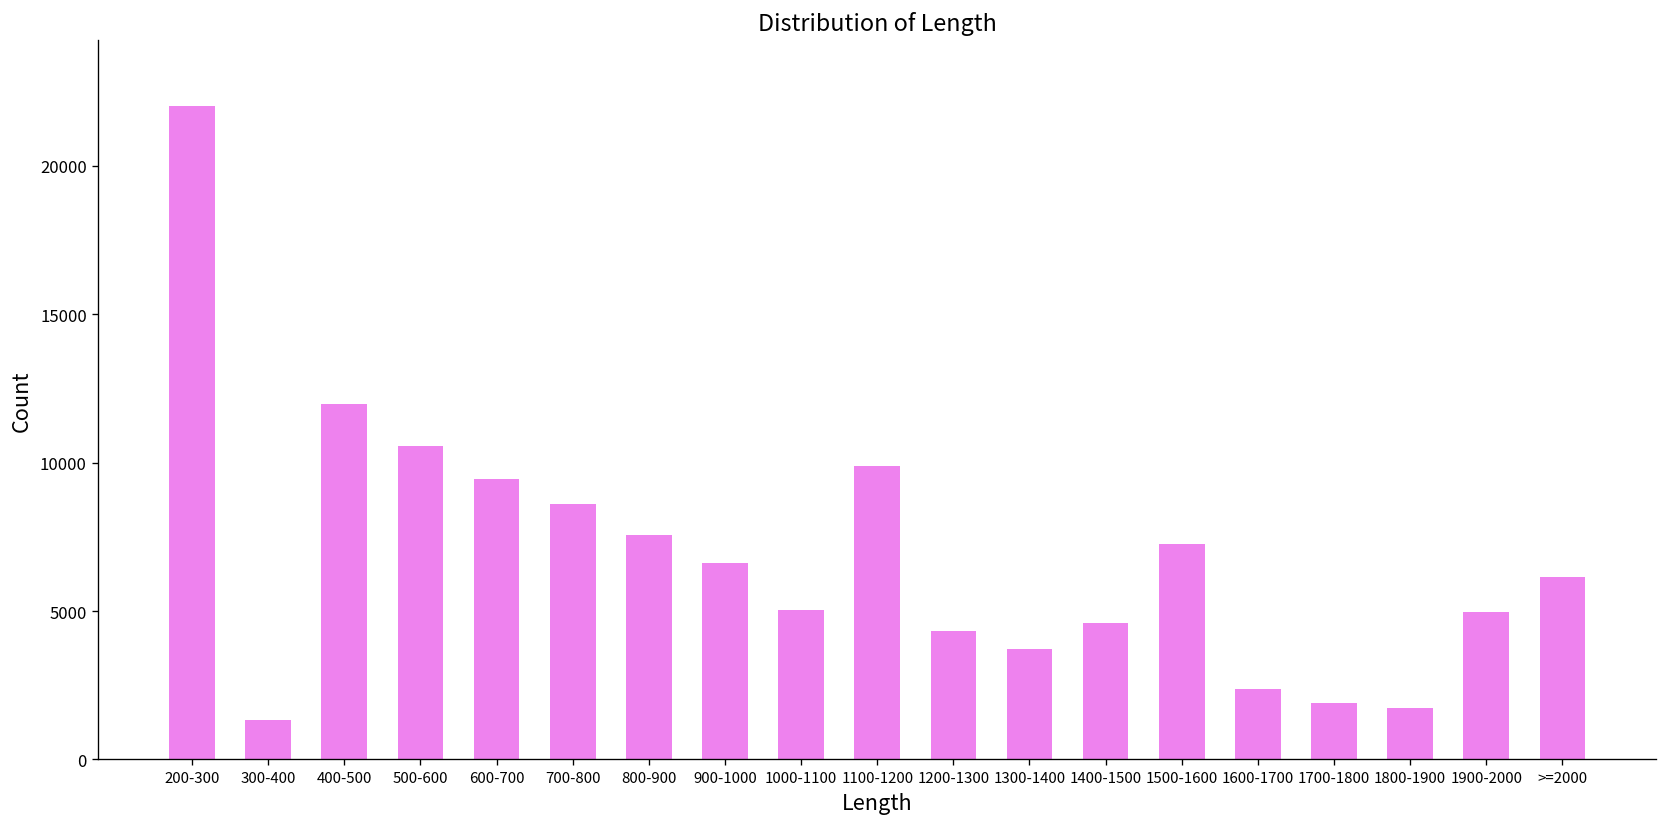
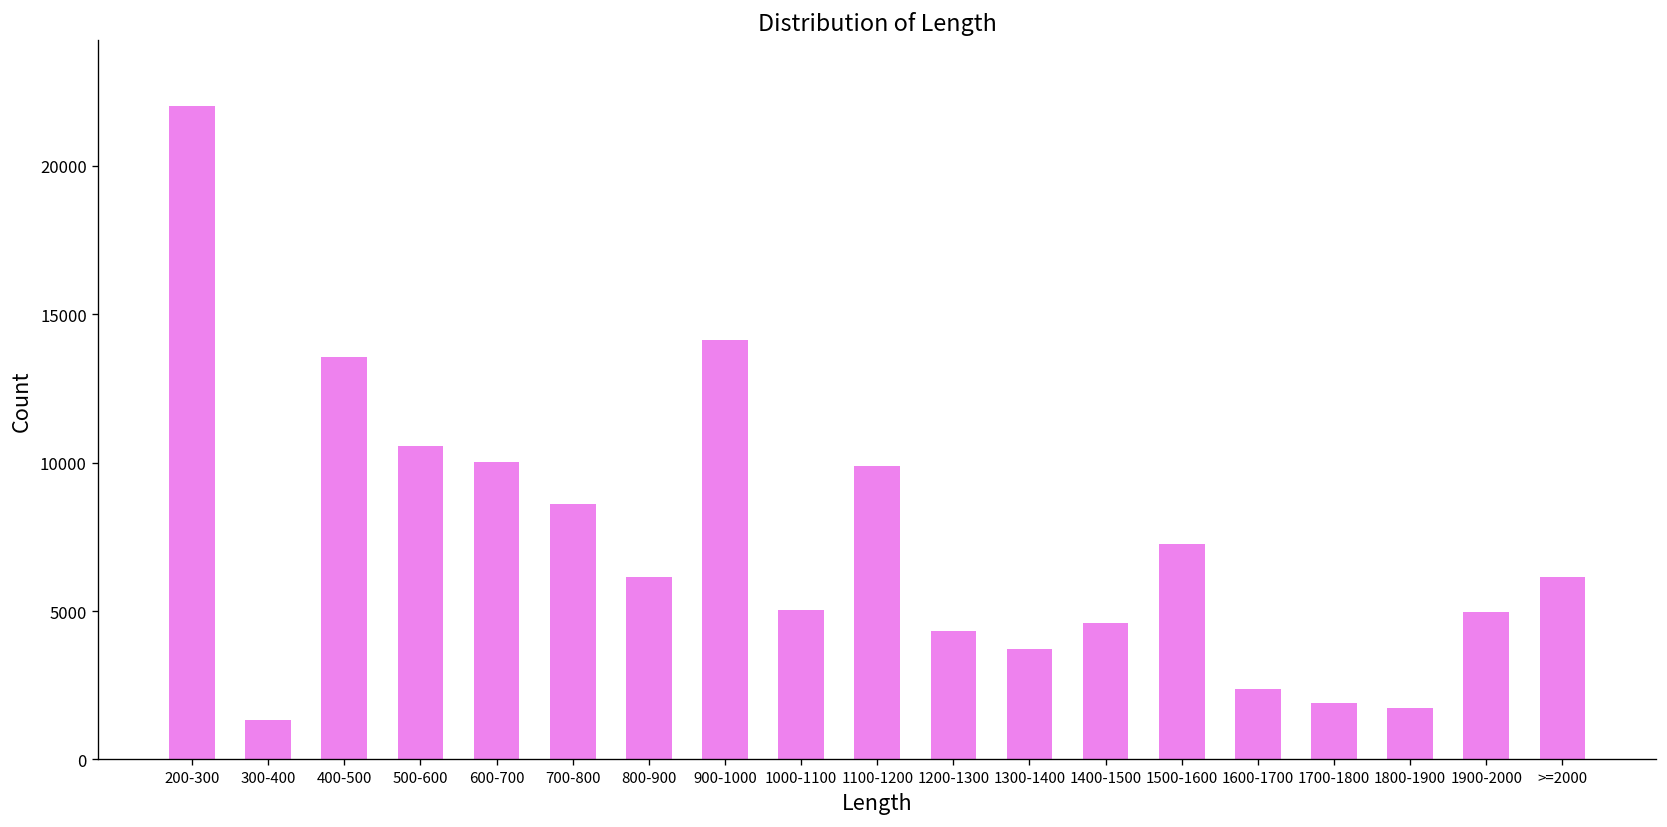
400-500: 12000 -> 13500
600-700: 9400 -> 10000
800-900: 7600 -> 6200
900-1000: 6600 -> 14100
